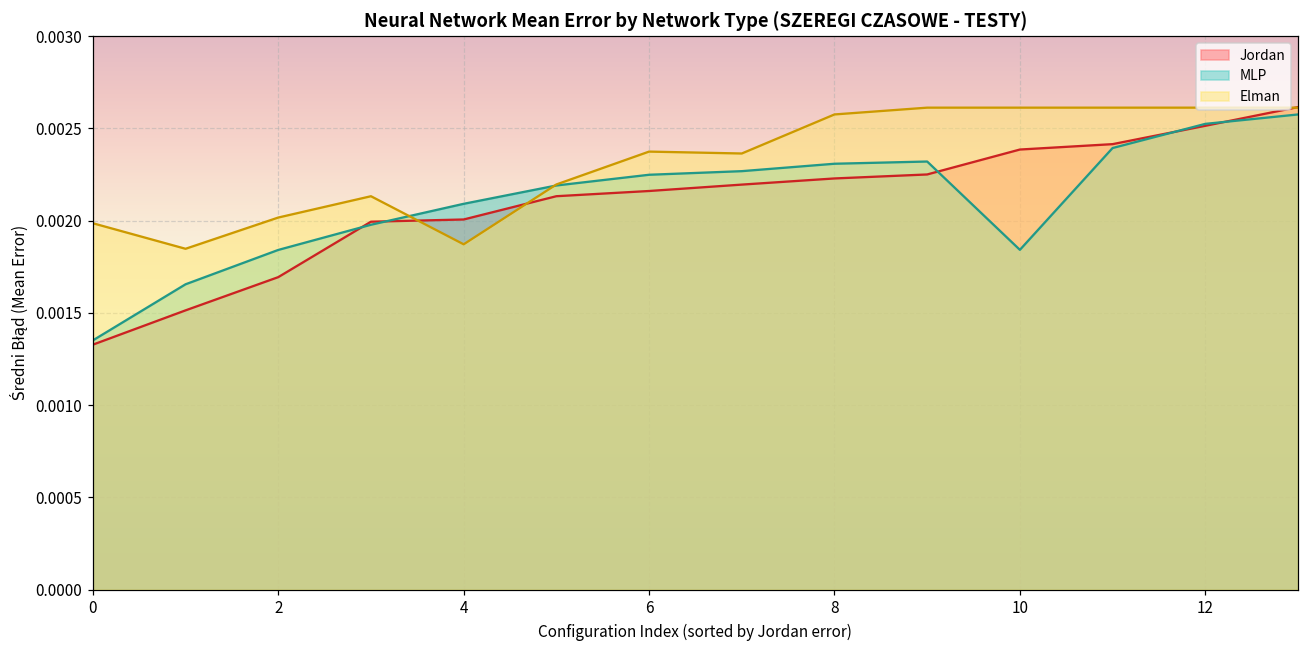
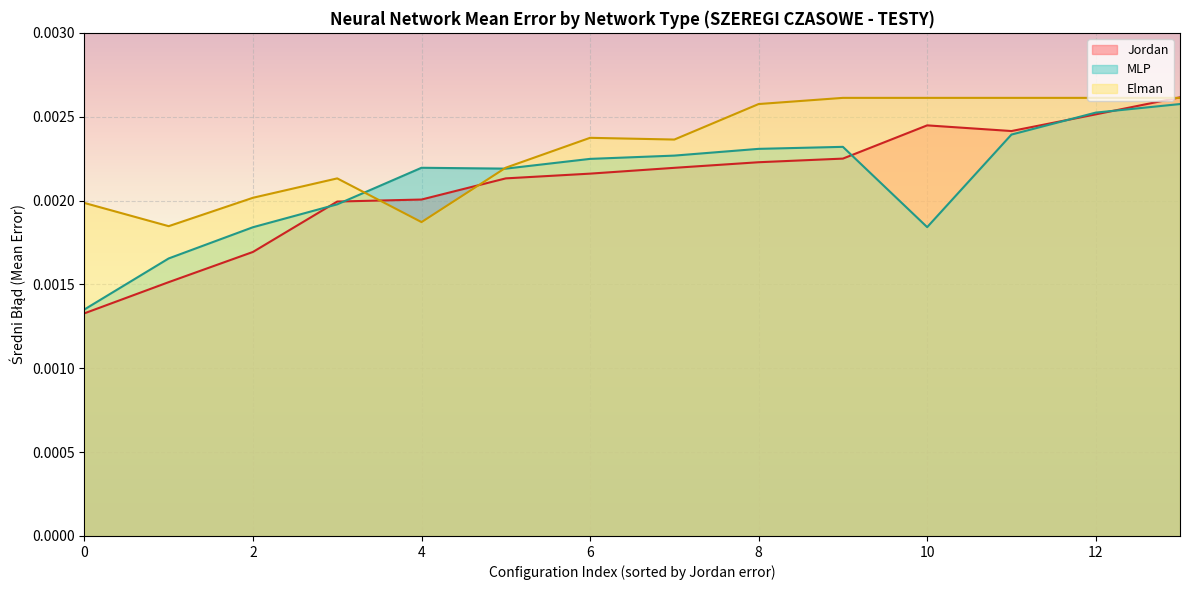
MLP, 4: 0.00209 -> 0.00220
Jordan, 10: 0.00239 -> 0.00245
